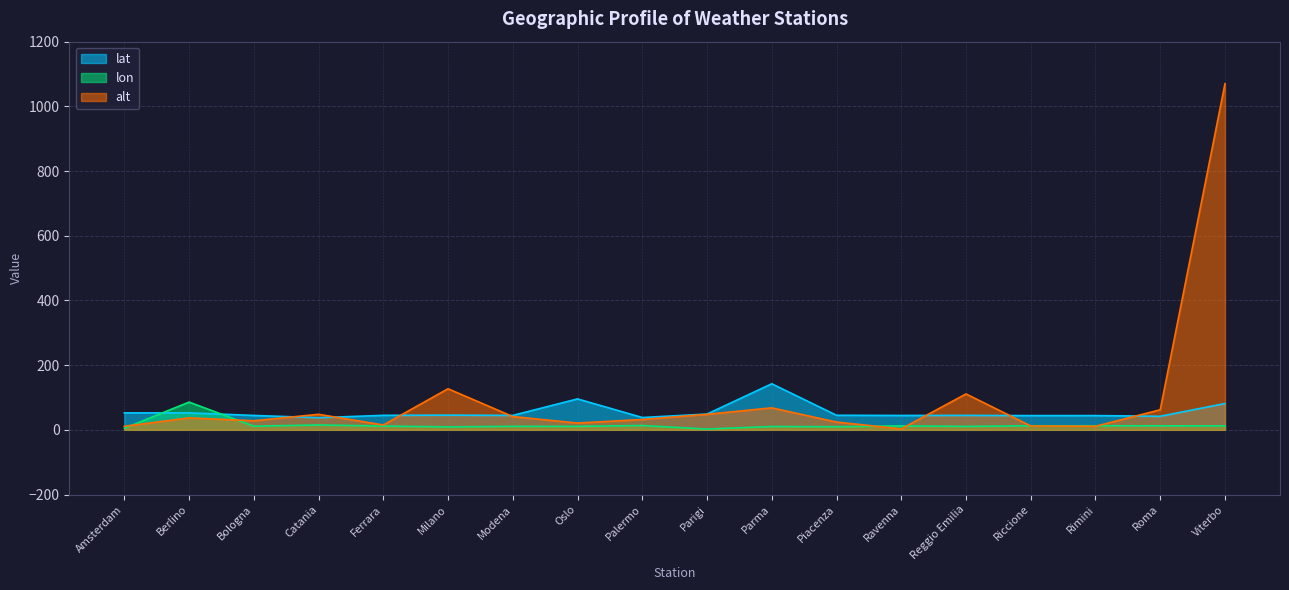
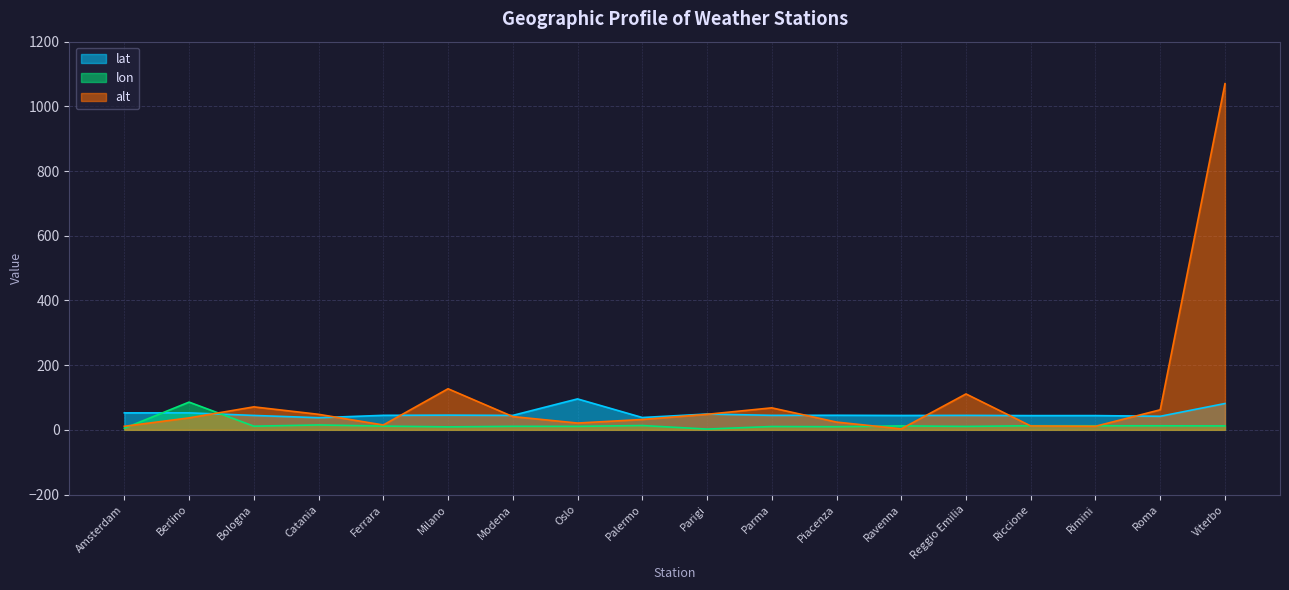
alt, Bologna: 30 -> 70
lat, Parma: 140 -> 40
